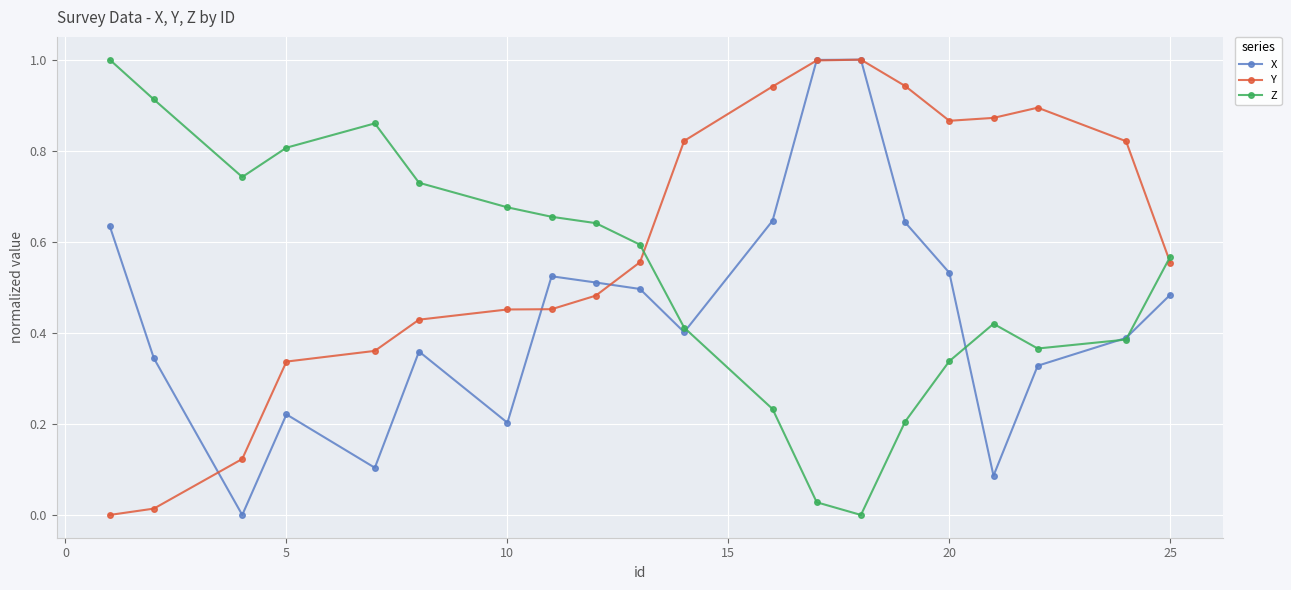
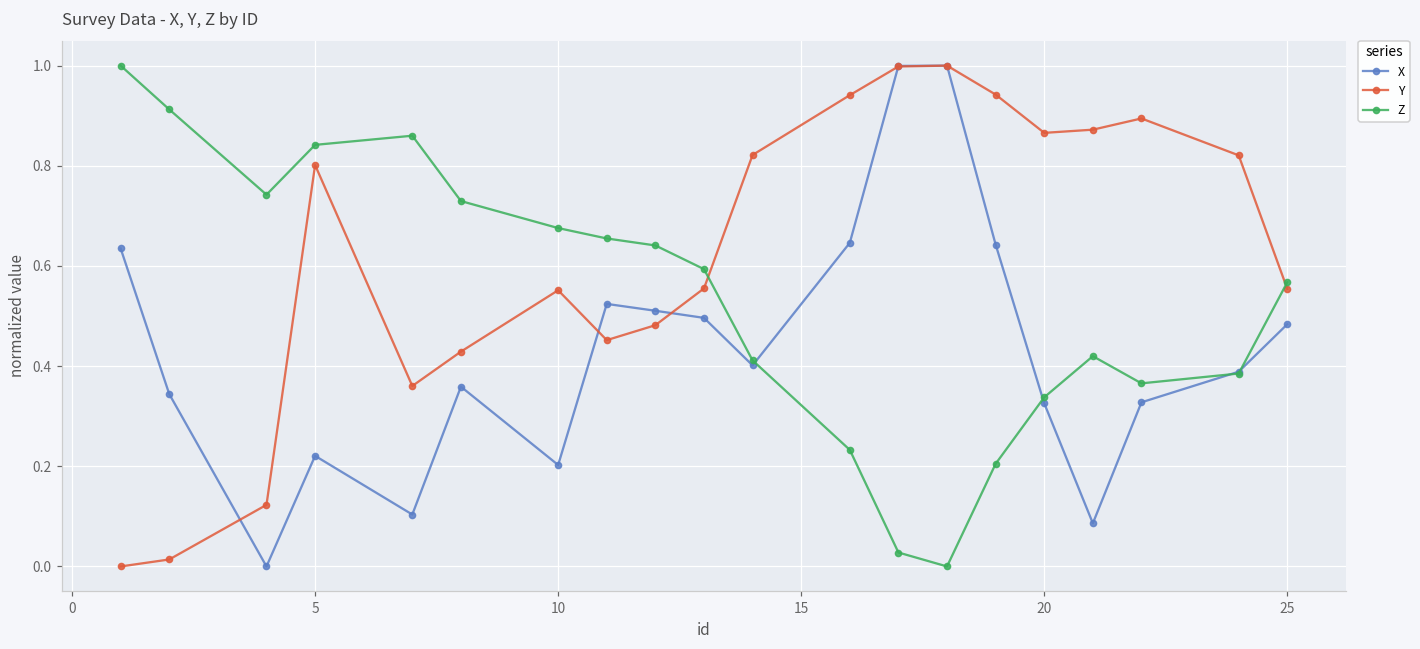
Y, 5: 0.34 -> 0.80
Z, 5: 0.81 -> 0.84
Y, 10: 0.45 -> 0.55
X, 20: 0.53 -> 0.33
